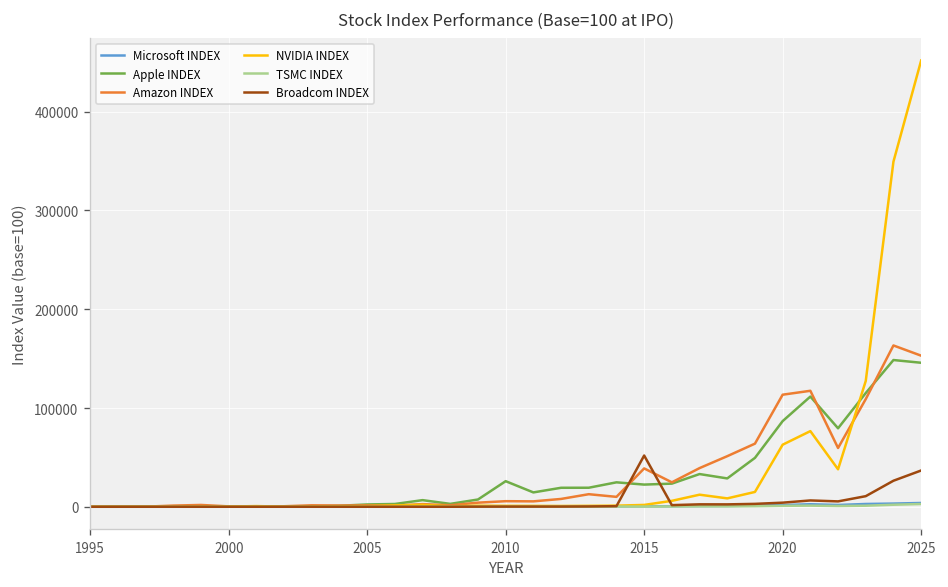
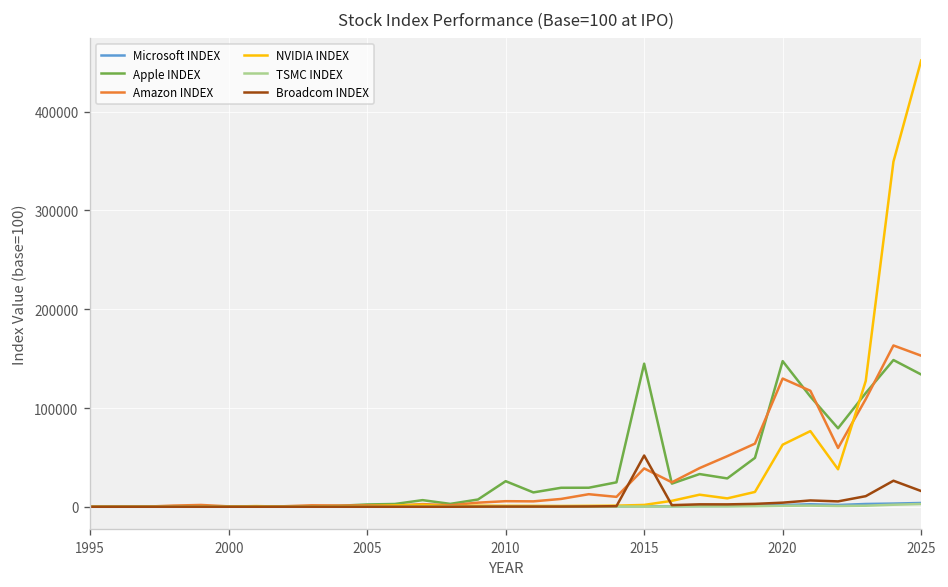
Apple INDEX, 2015: 20000 -> 140000
Apple INDEX, 2020: 90000 -> 150000
Amazon INDEX, 2020: 110000 -> 130000
Apple INDEX, 2025: 150000 -> 130000
Broadcom INDEX, 2025: 40000 -> 20000
